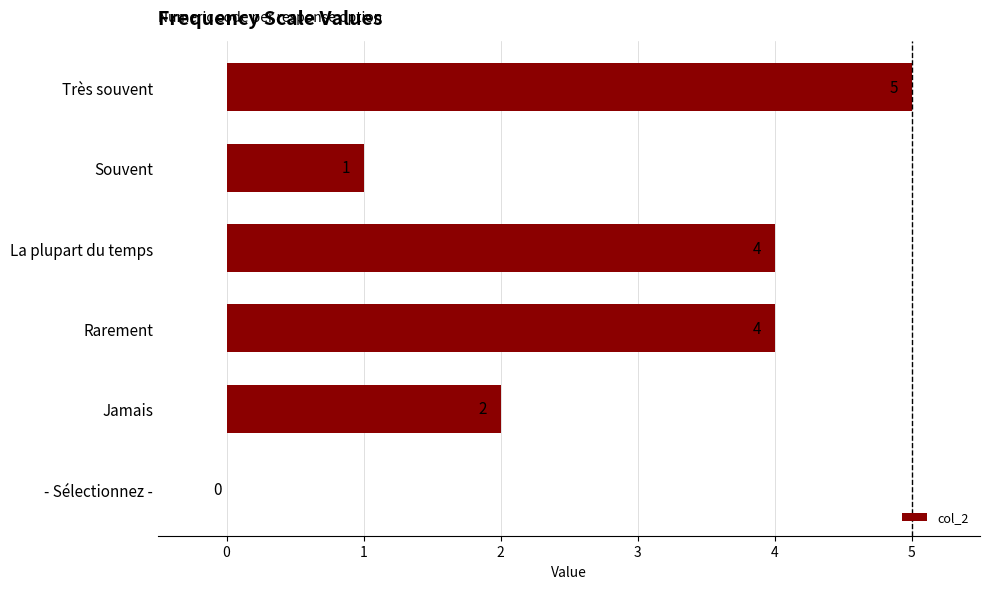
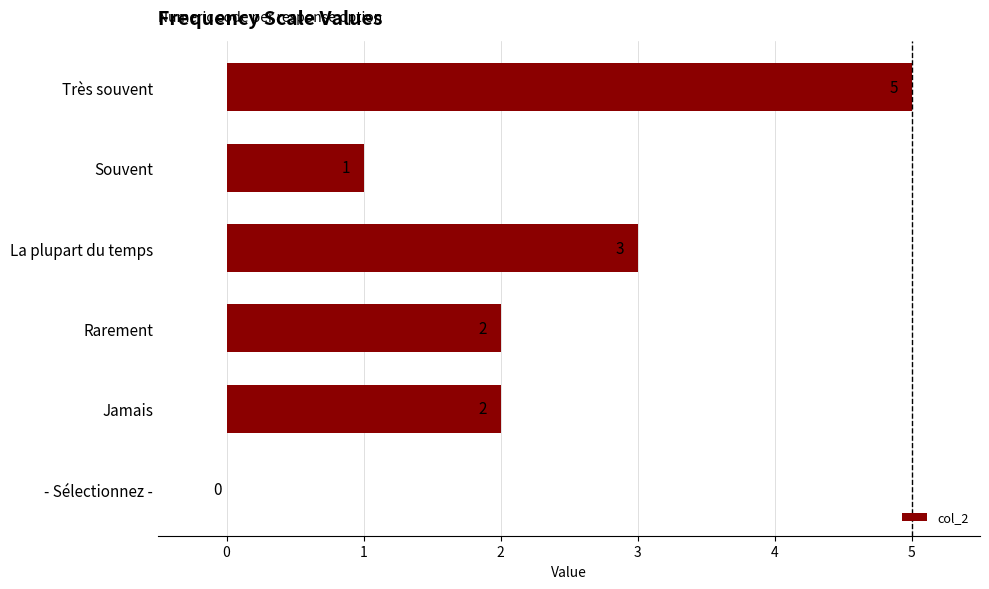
La plupart du temps: 4 -> 3
Rarement: 4 -> 2
